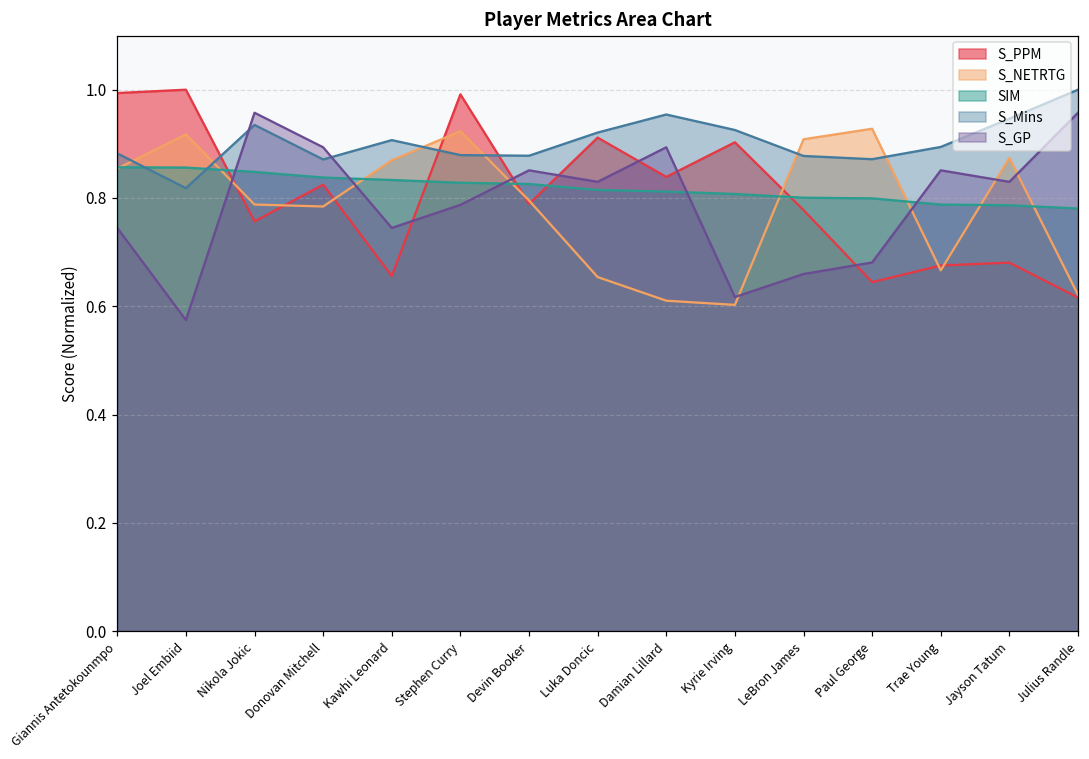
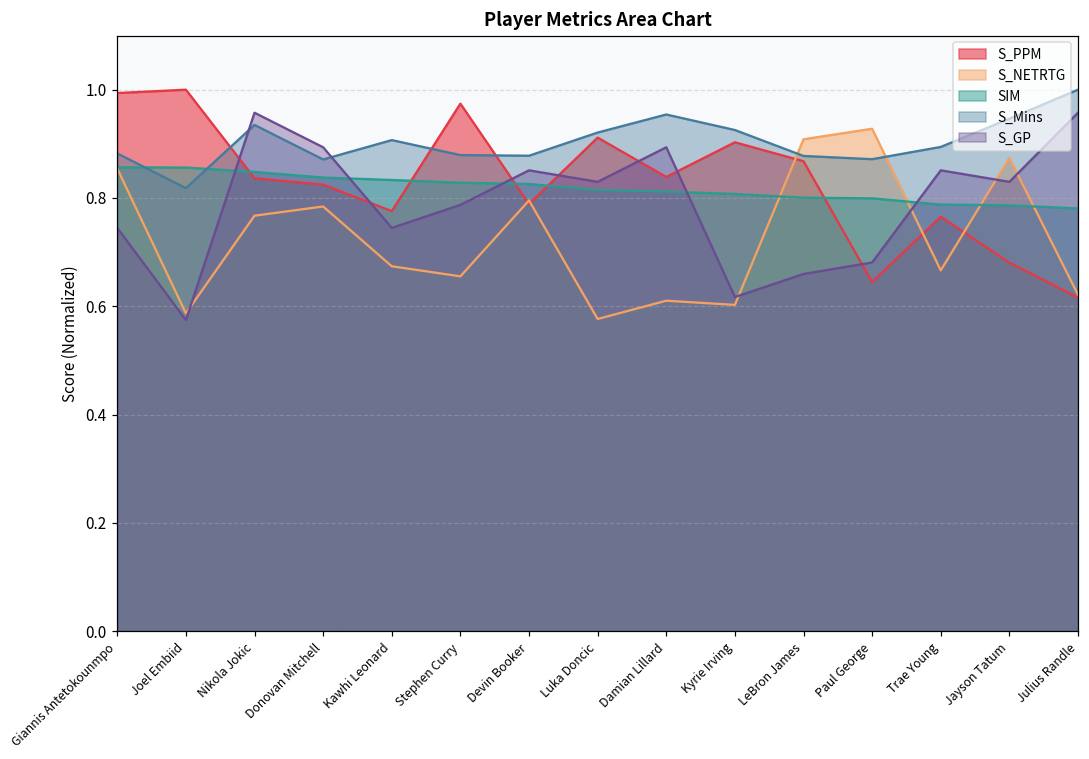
S_NETRTG, Joel Embiid: 0.92 -> 0.59
S_PPM, Nikola Jokic: 0.76 -> 0.84
S_NETRTG, Nikola Jokic: 0.79 -> 0.77
S_PPM, Kawhi Leonard: 0.66 -> 0.78
S_NETRTG, Kawhi Leonard: 0.87 -> 0.67
S_PPM, Stephen Curry: 0.99 -> 0.97
S_NETRTG, Stephen Curry: 0.92 -> 0.66
S_NETRTG, Luka Doncic: 0.65 -> 0.58
S_PPM, LeBron James: 0.78 -> 0.87
S_PPM, Trae Young: 0.68 -> 0.77
